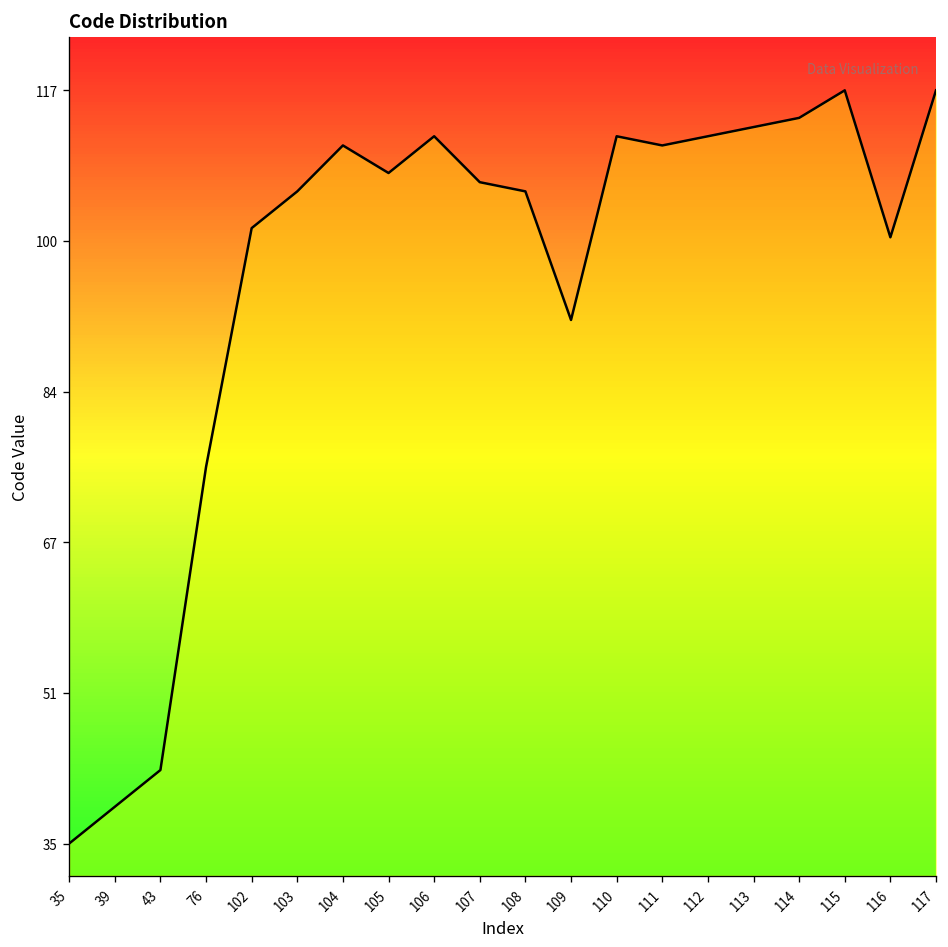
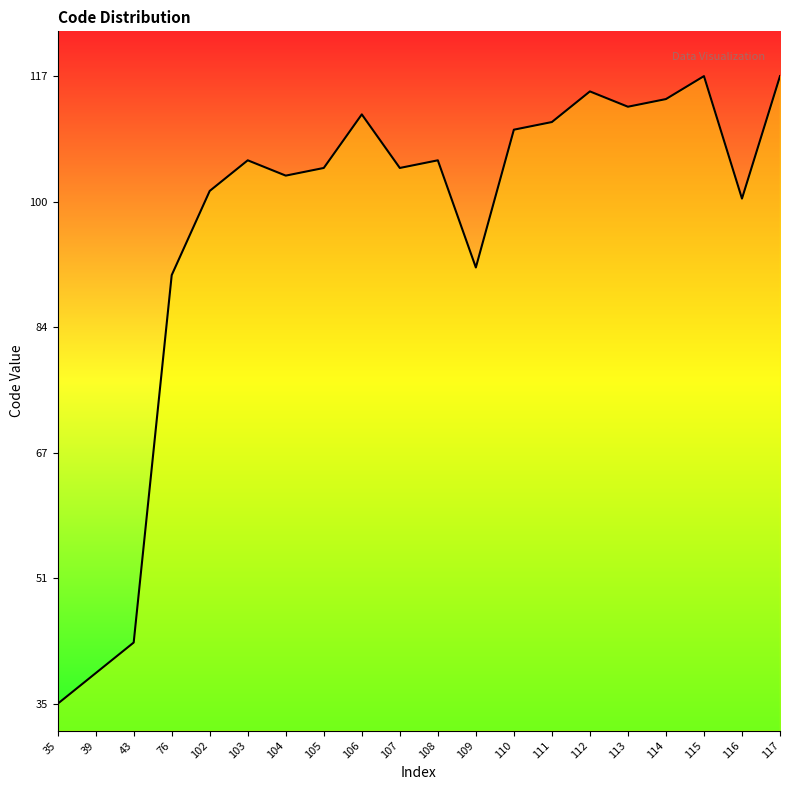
76: 76 -> 91
104: 111 -> 104
105: 108 -> 105
107: 107 -> 105
110: 112 -> 110
112: 112 -> 115
